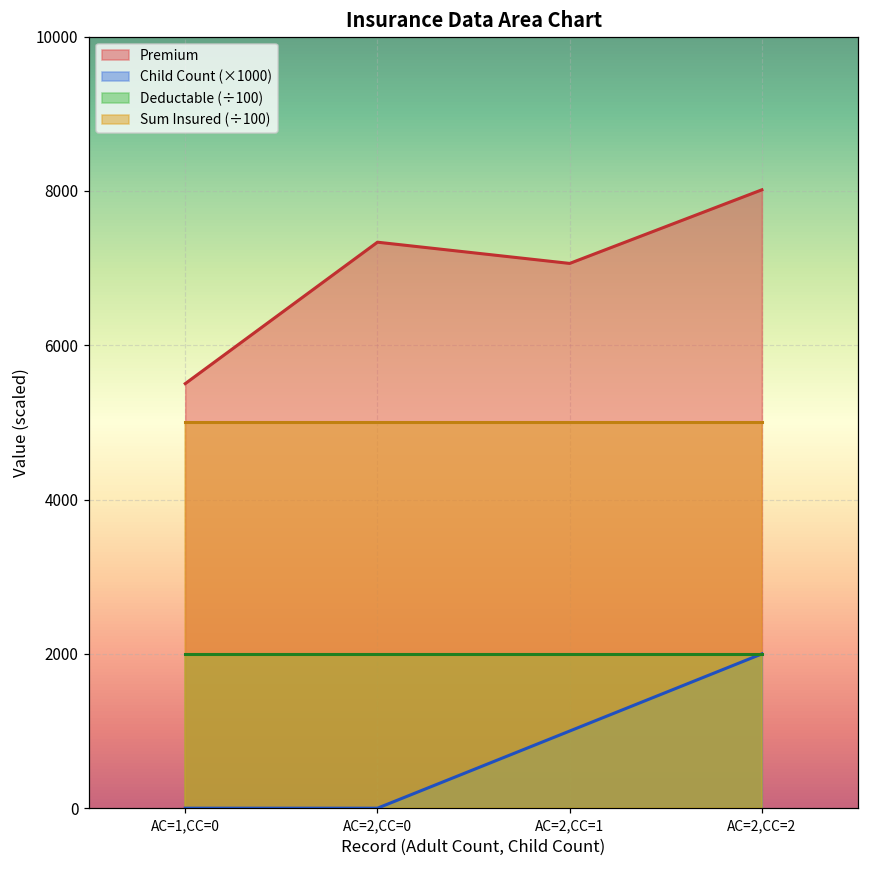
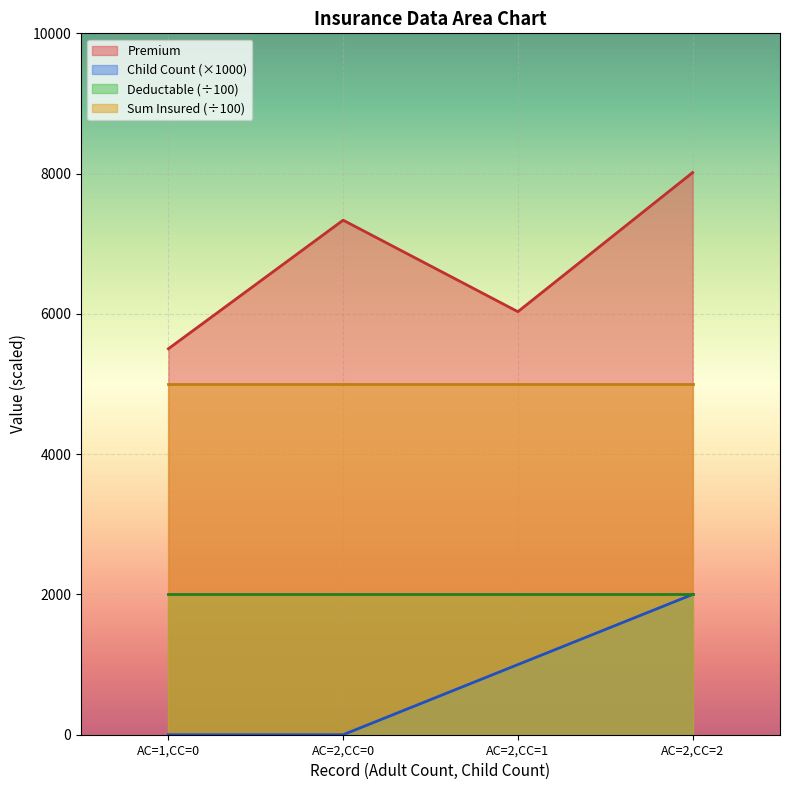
Premium, AC=2,CC=1: 7100 -> 6000
